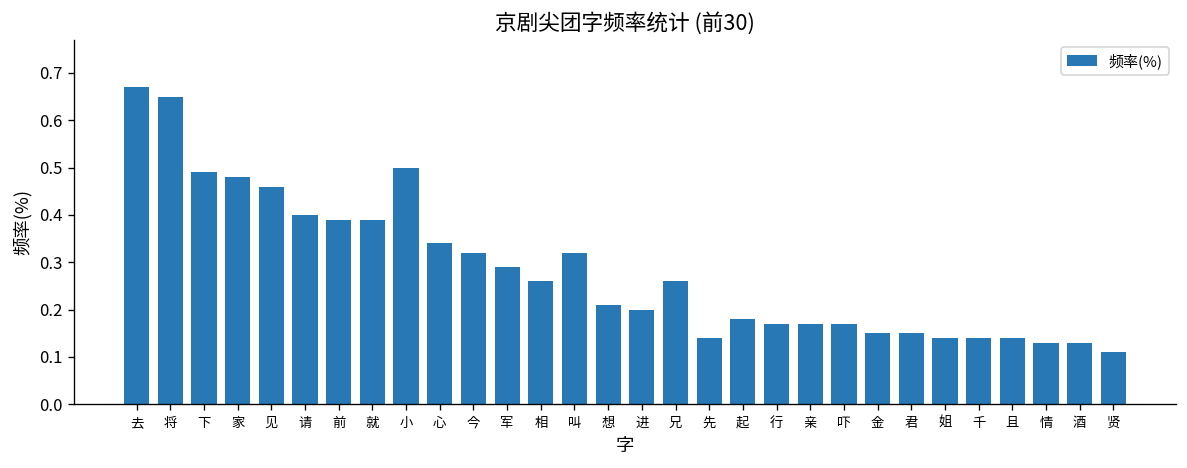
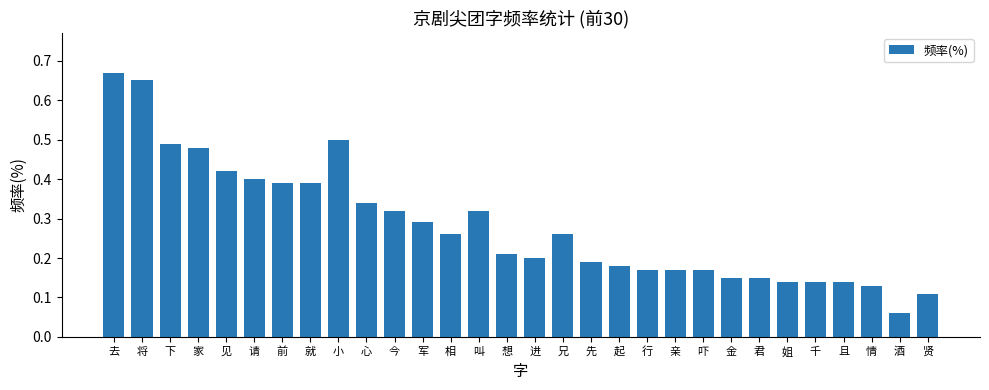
见: 0.46 -> 0.42
先: 0.14 -> 0.19
酒: 0.13 -> 0.06
